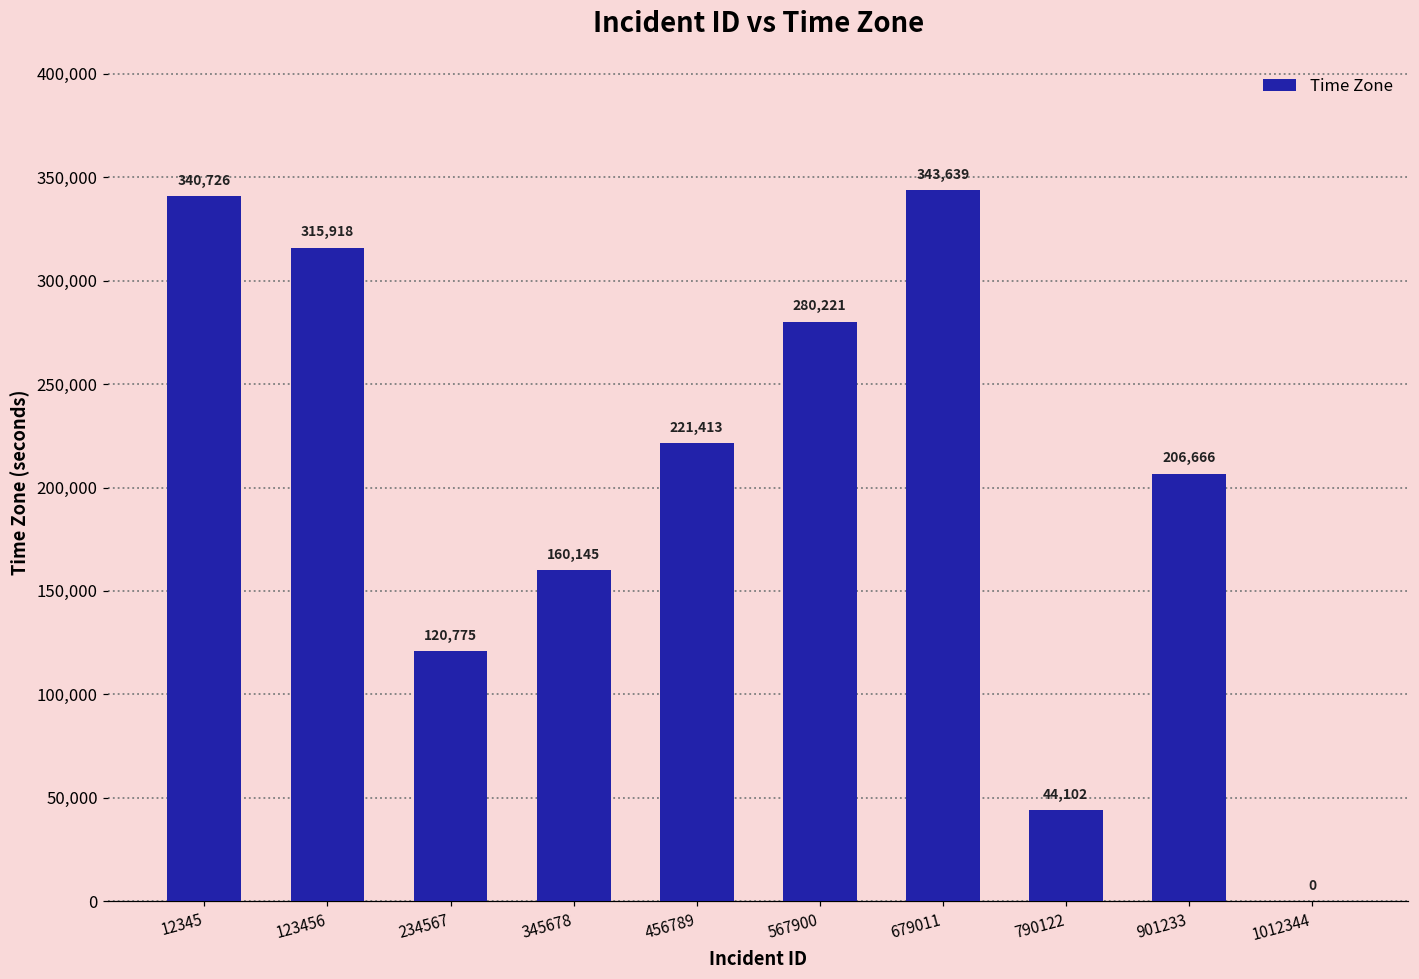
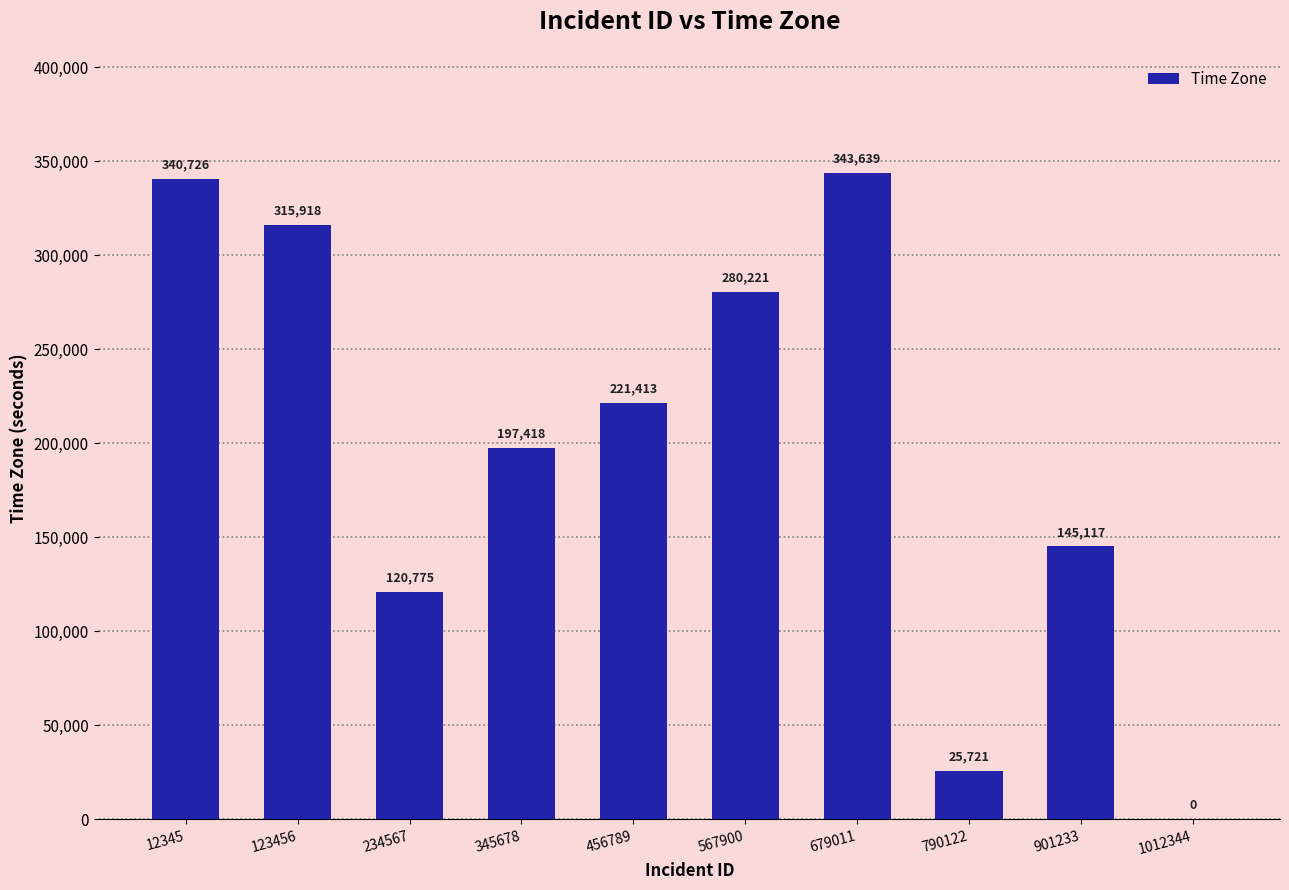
345678: 160,145 -> 197,418
790122: 44,102 -> 25,721
901233: 206,666 -> 145,117
